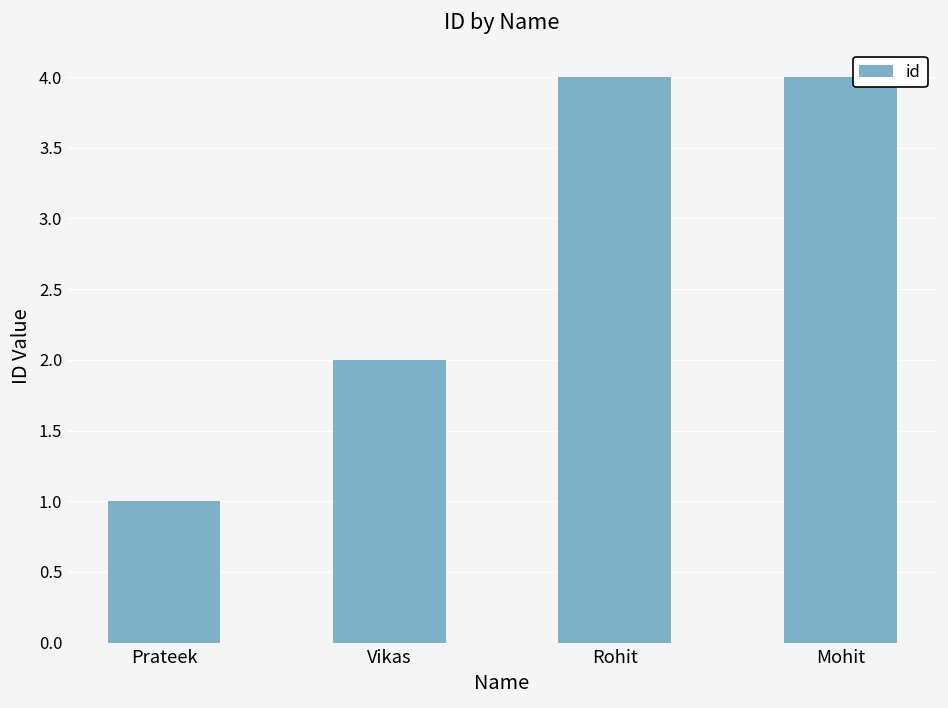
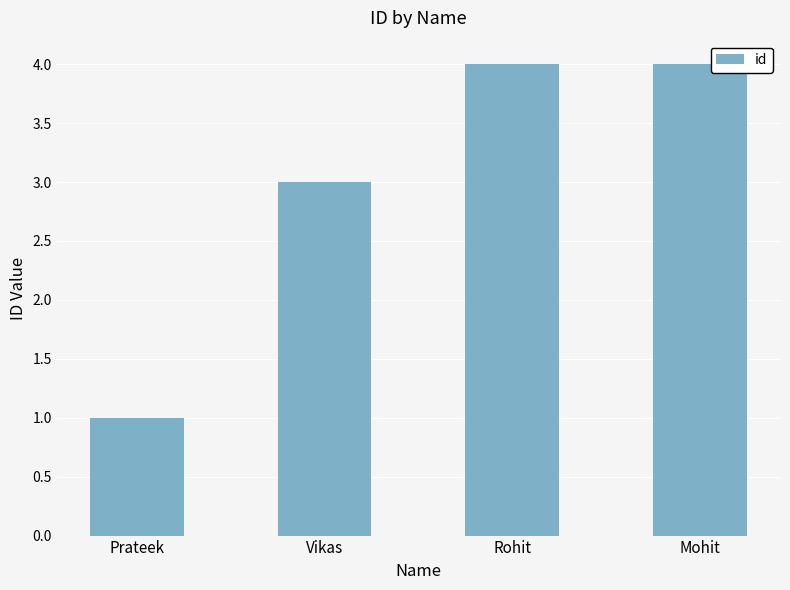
Vikas: 2 -> 3
